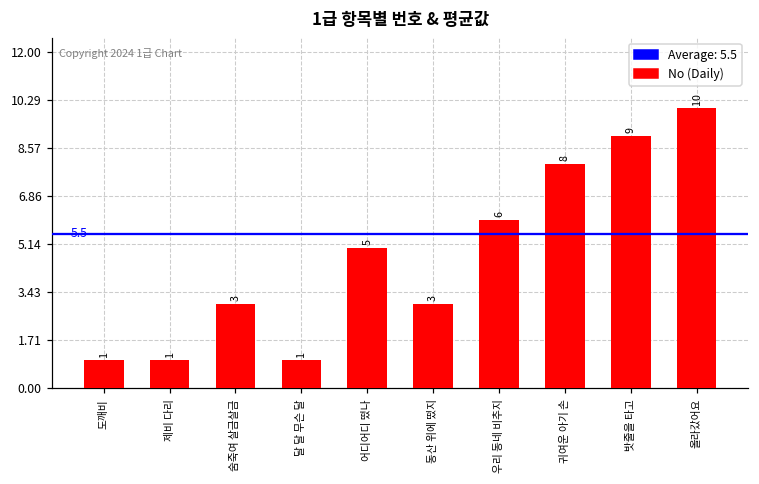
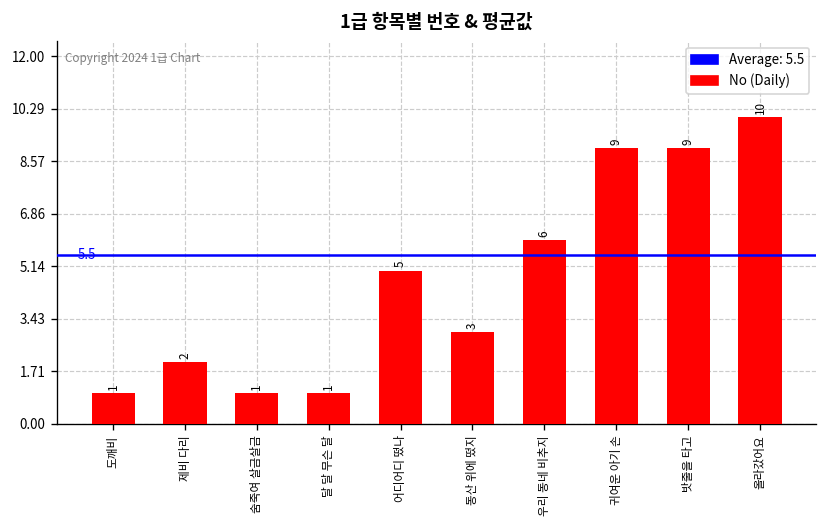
제비 다리: 1 -> 2
숨죽여 살금살금: 3 -> 1
귀여운 아기 손: 8 -> 9
